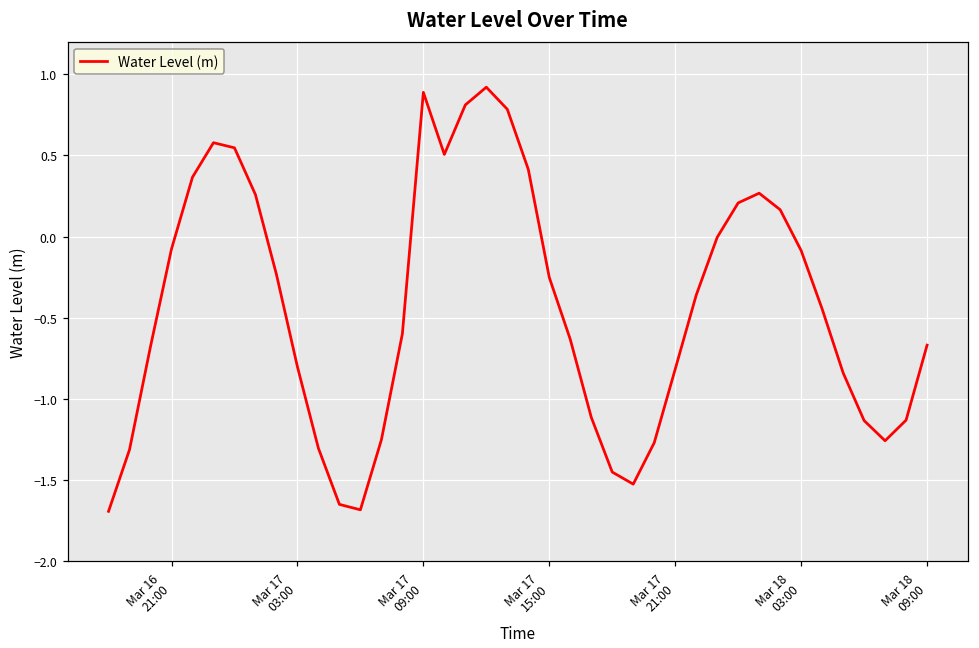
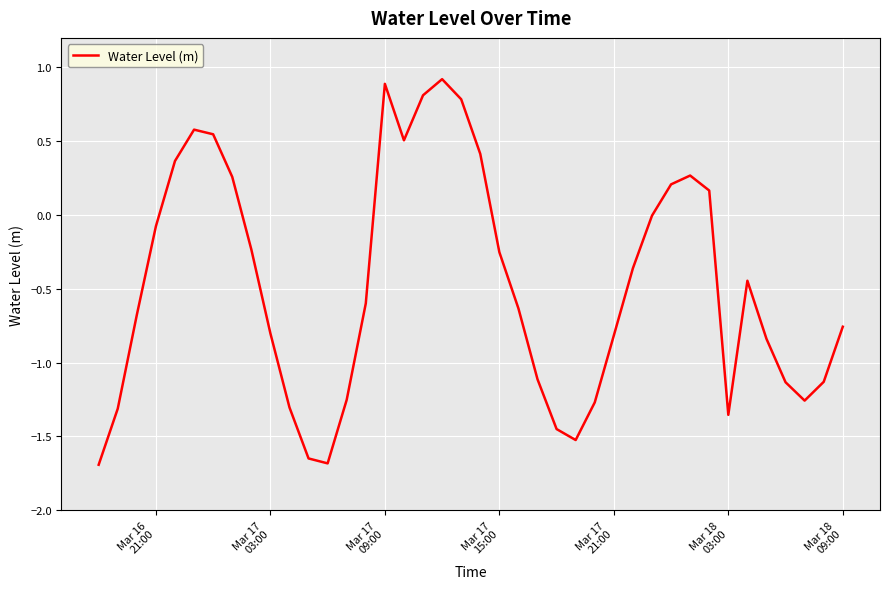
Mar 18 03:00: -0.09 -> -1.35
Mar 18 09:00: -0.67 -> -0.76
